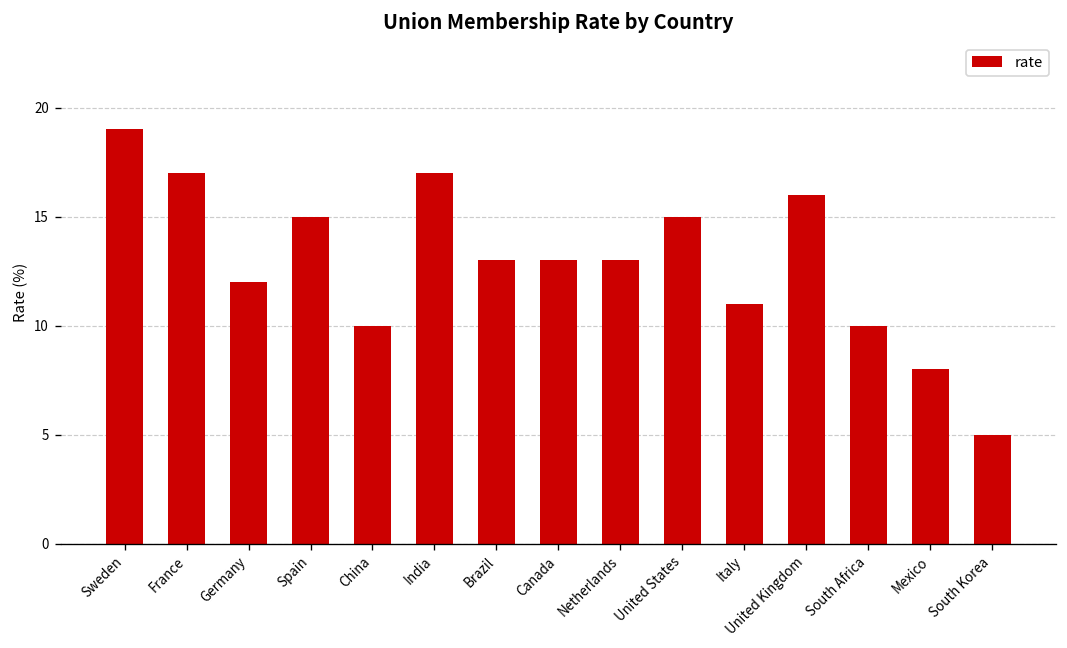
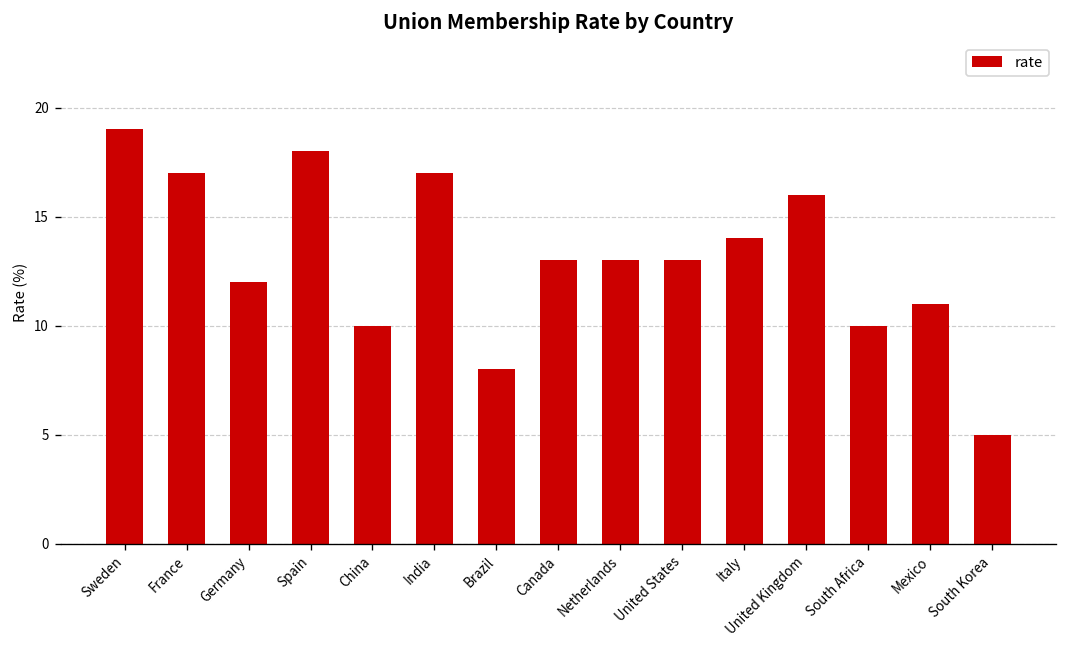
Spain: 15 -> 18
Brazil: 13 -> 8
United States: 15 -> 13
Italy: 11 -> 14
Mexico: 8 -> 11
